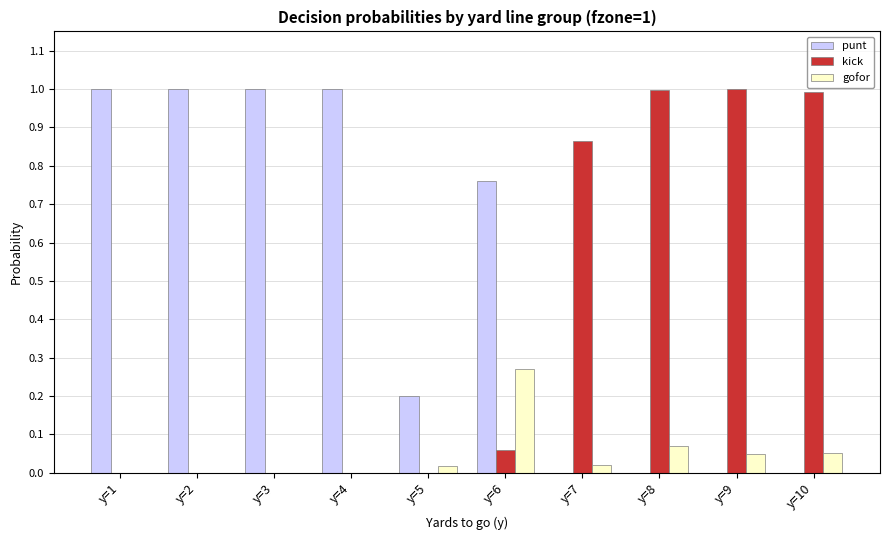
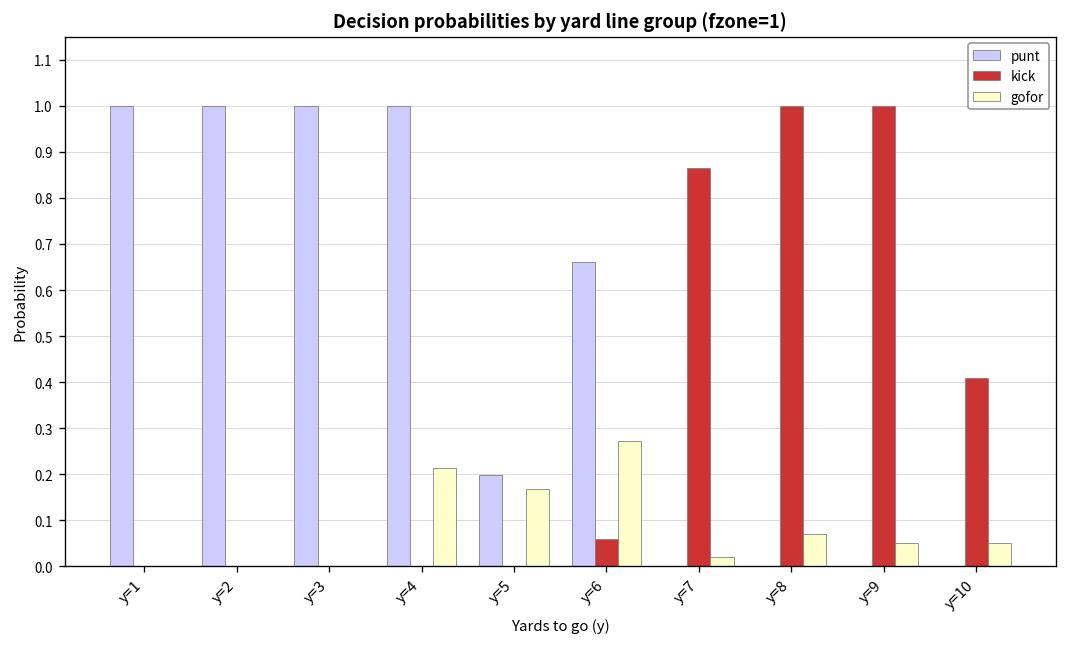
gofor, y=4: 0.00 -> 0.21
gofor, y=5: 0.02 -> 0.17
punt, y=6: 0.76 -> 0.66
kick, y=10: 0.99 -> 0.41
